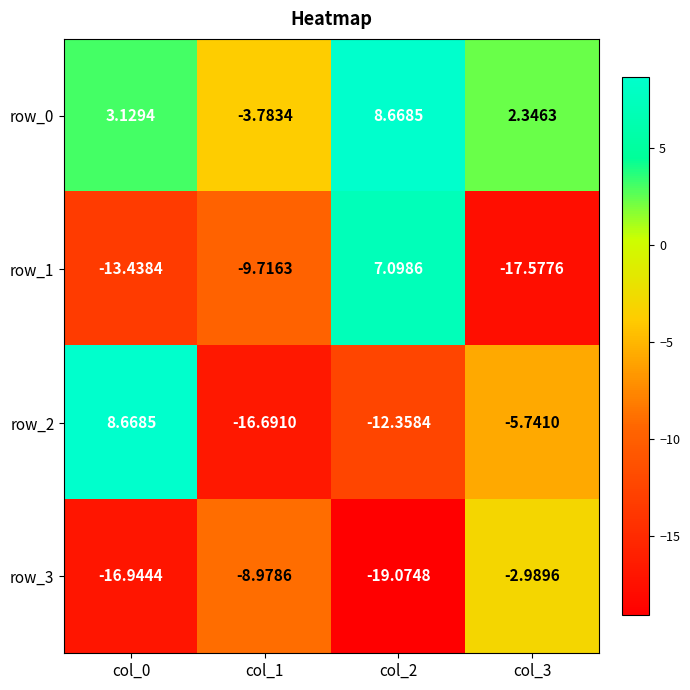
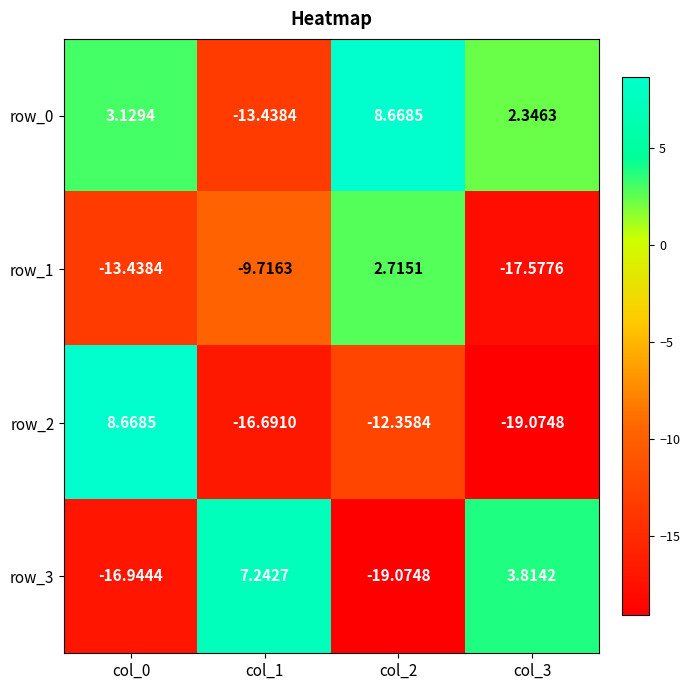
row_0, col_1: -3.7834 -> -13.4384
row_1, col_2: 7.0986 -> 2.7151
row_2, col_3: -5.7410 -> -19.0748
row_3, col_1: -8.9786 -> 7.2427
row_3, col_3: -2.9896 -> 3.8142
